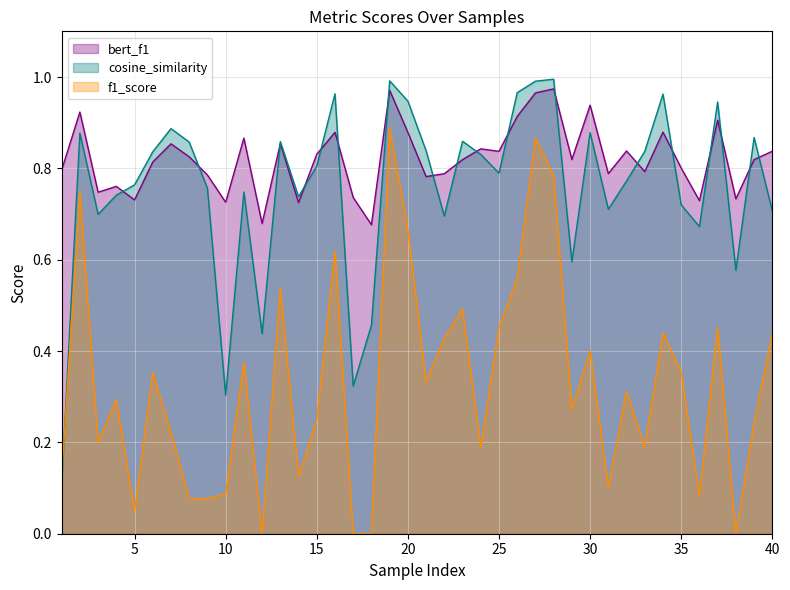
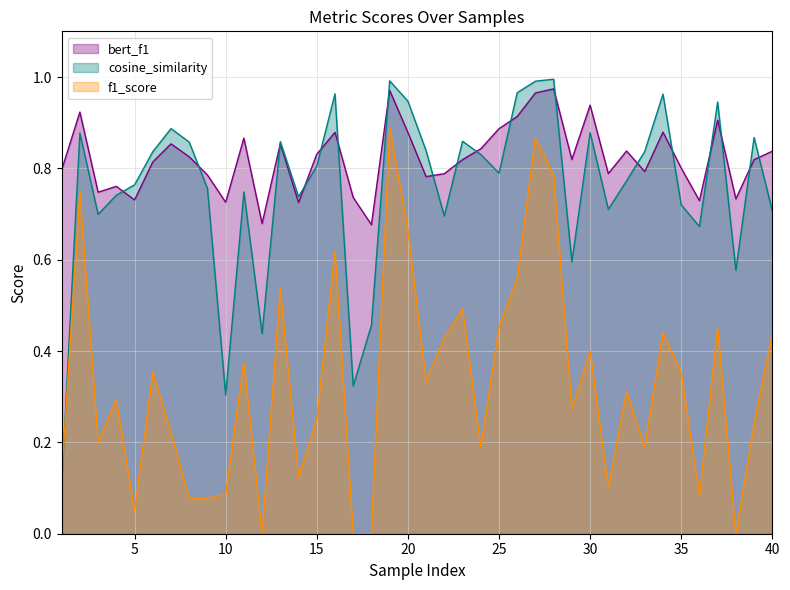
bert_f1, 25: 0.84 -> 0.89
